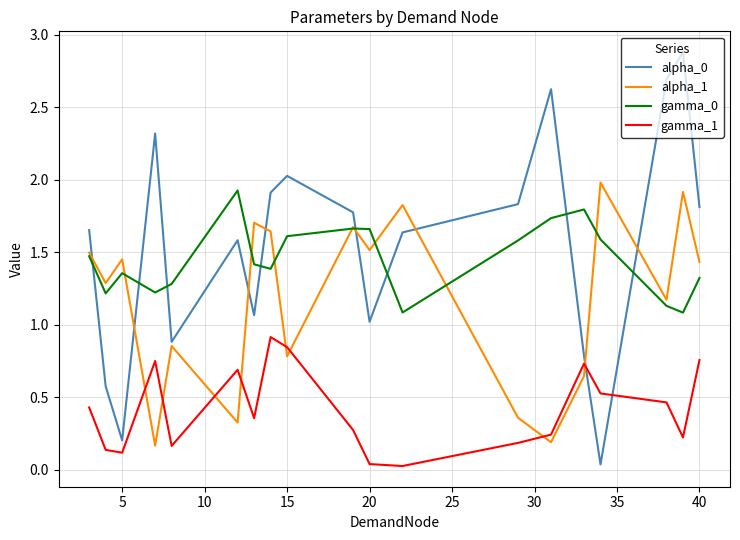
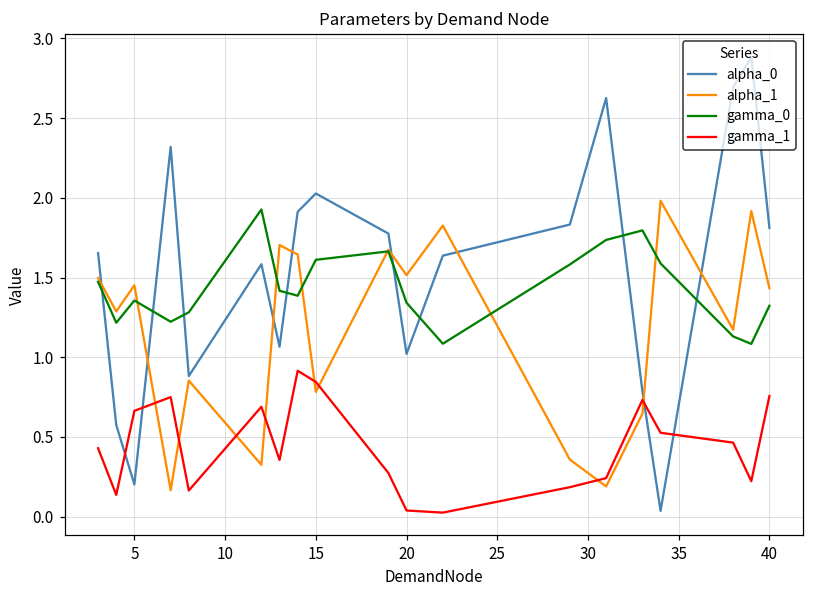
gamma_1, 5: 0.12 -> 0.66
gamma_0, 20: 1.66 -> 1.34
